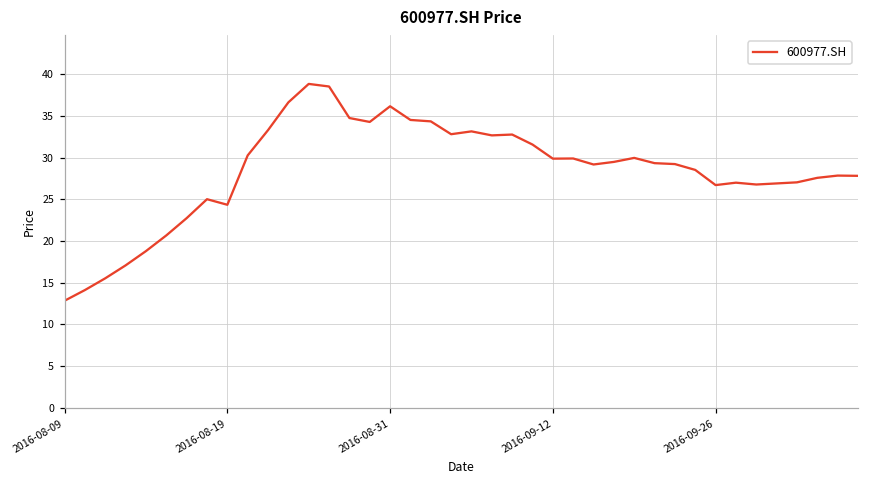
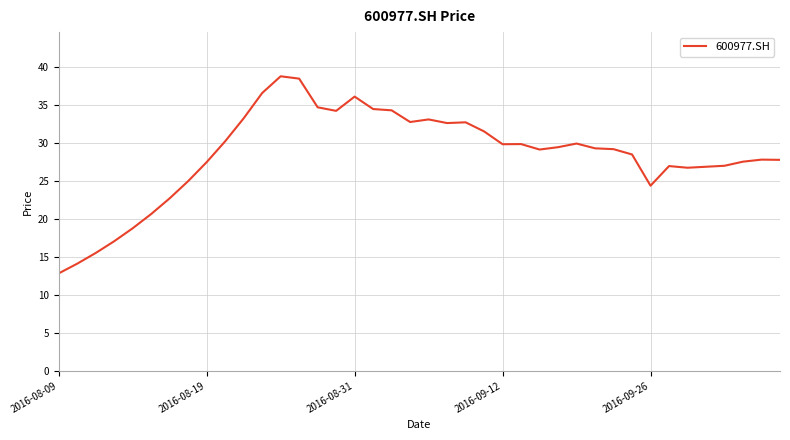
2016-08-19: 24 -> 28
2016-09-26: 27 -> 24
